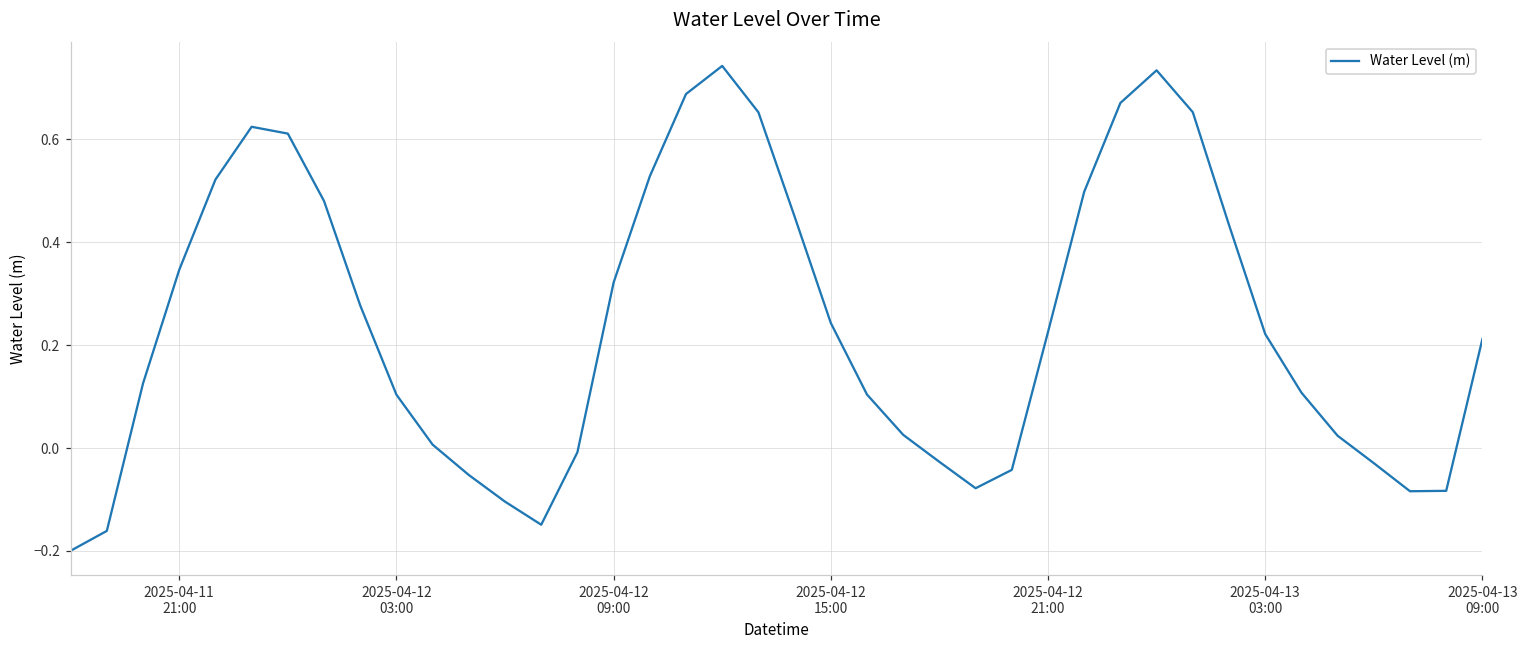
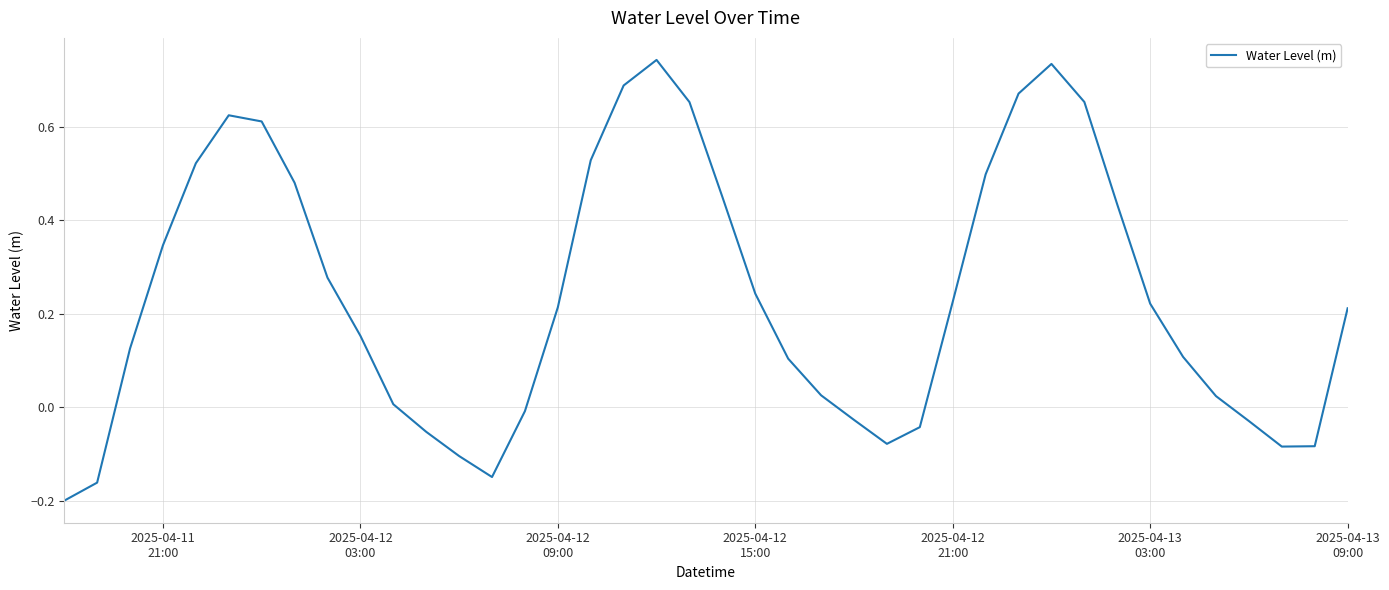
2025-04-12 03:00: 0.10 -> 0.15
2025-04-12 09:00: 0.32 -> 0.21
